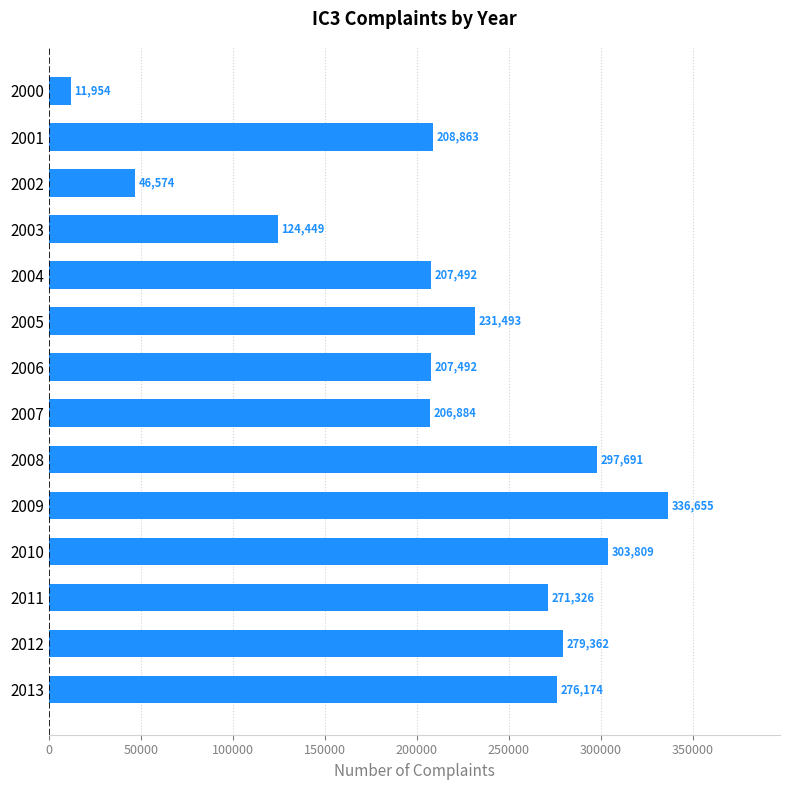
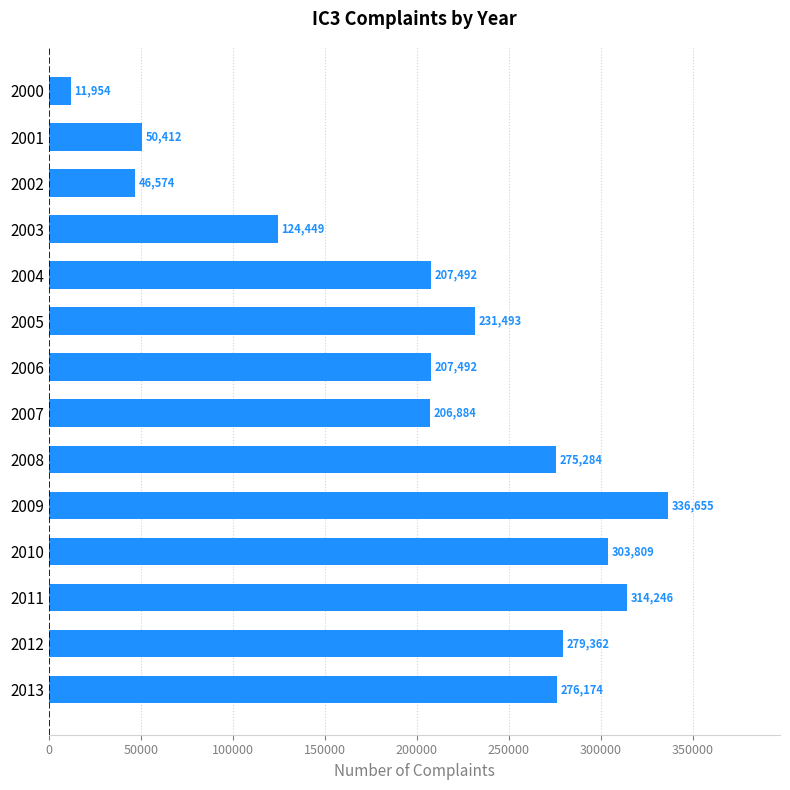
2001: 208,863 -> 50,412
2008: 297,691 -> 275,284
2011: 271,326 -> 314,246
